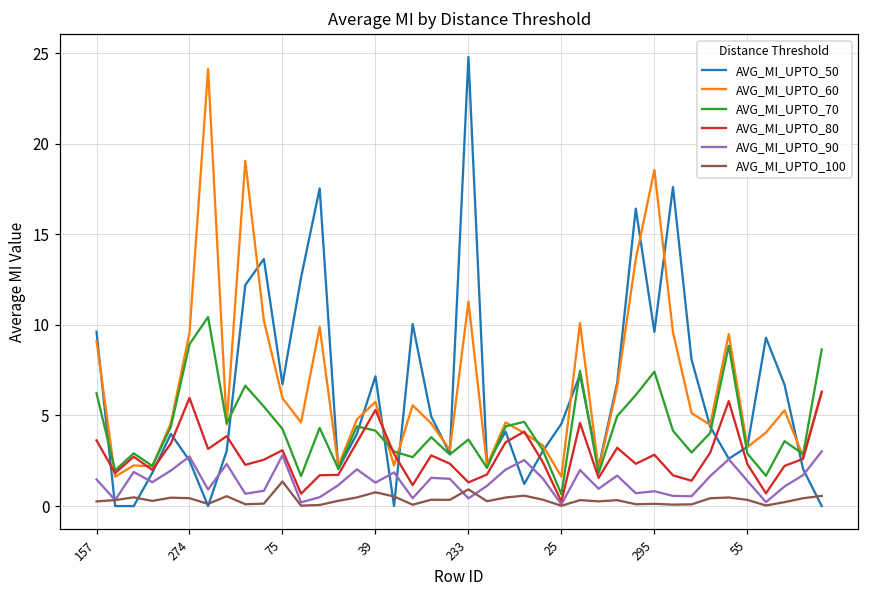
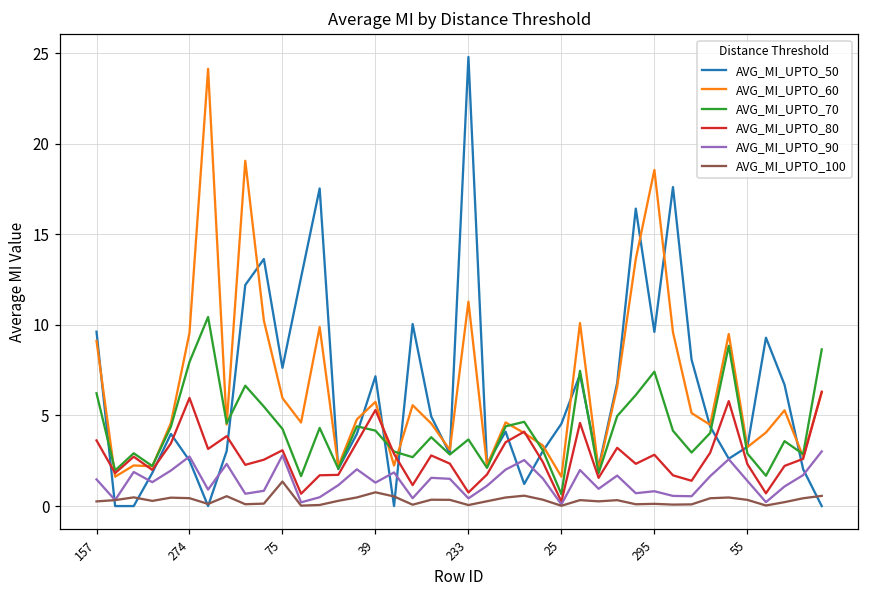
AVG_MI_UPTO_70, 274: 8.9 -> 8.0
AVG_MI_UPTO_50, 75: 6.7 -> 7.6
AVG_MI_UPTO_80, 233: 1.3 -> 0.7
AVG_MI_UPTO_100, 233: 0.9 -> 0.1
